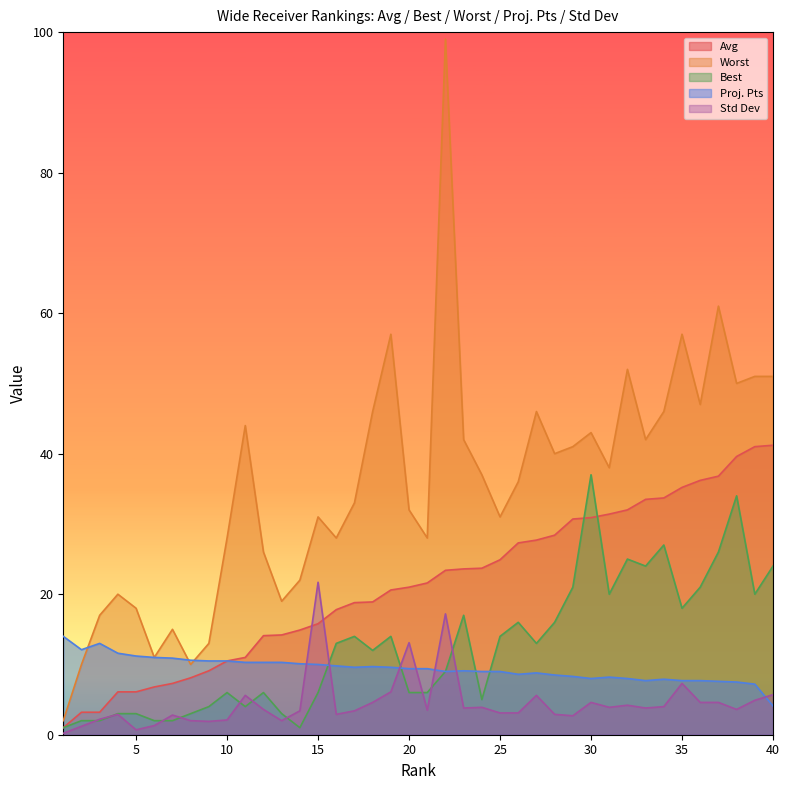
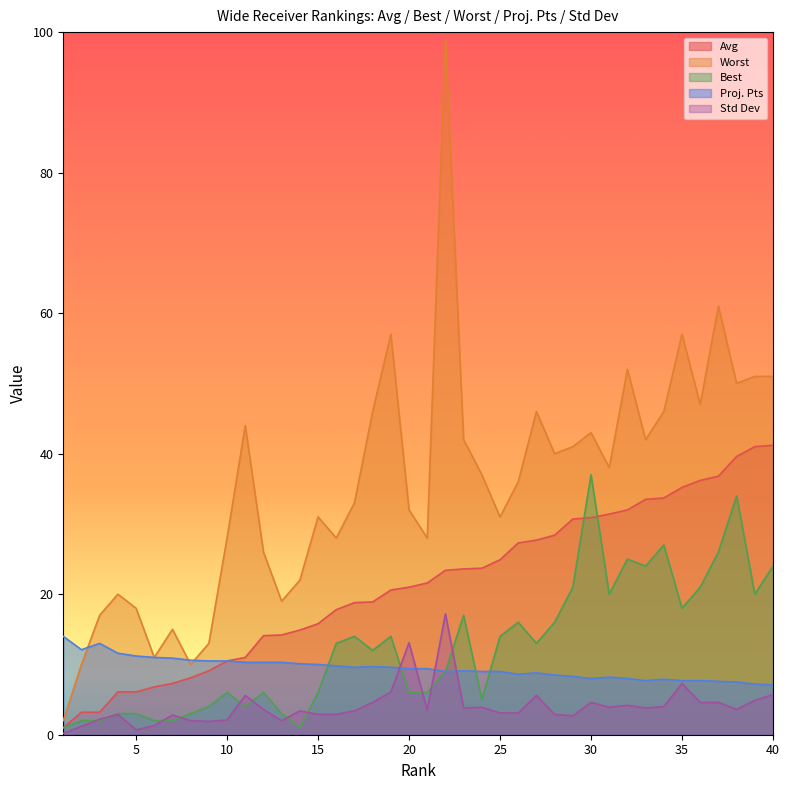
Std Dev, 15: 22 -> 3
Proj. Pts, 40: 4 -> 7
